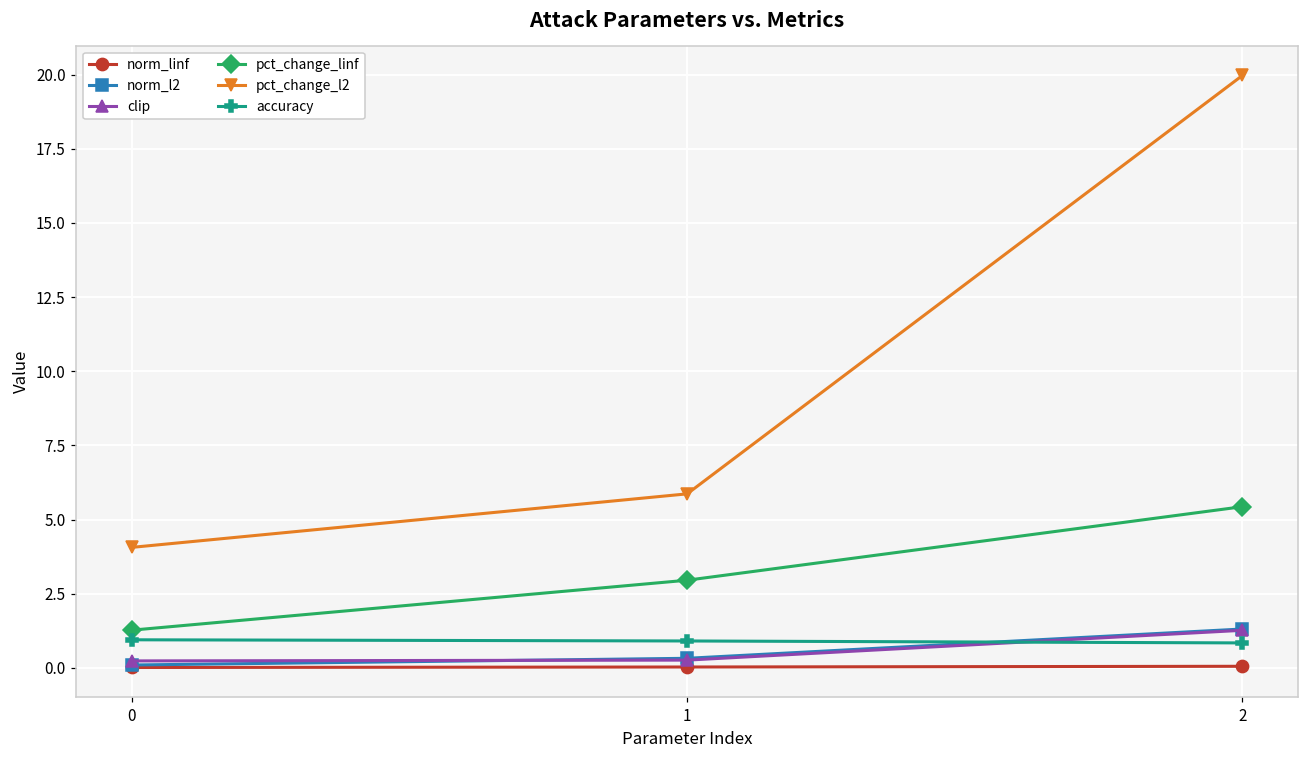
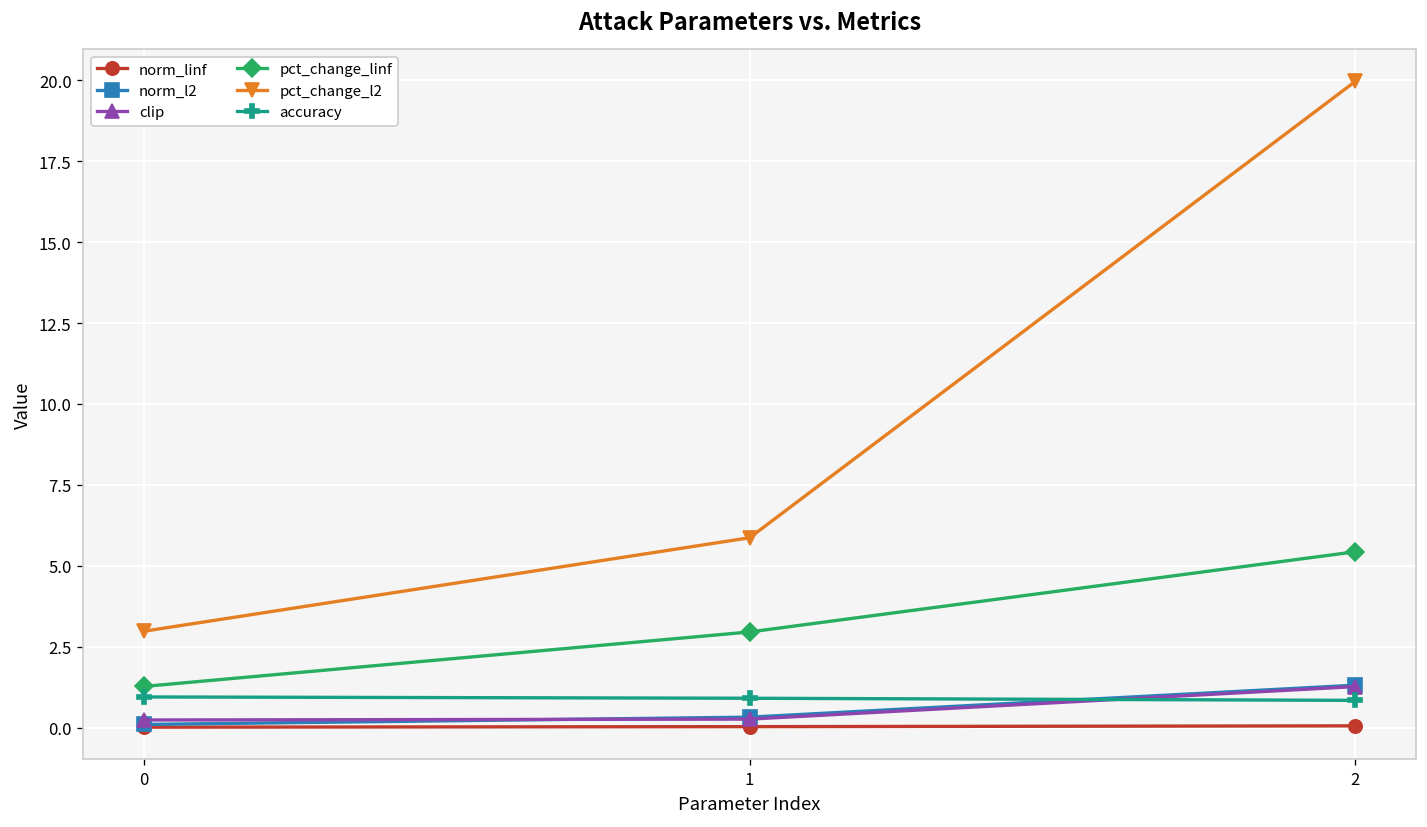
pct_change_l2, 0: 4.1 -> 3.0
